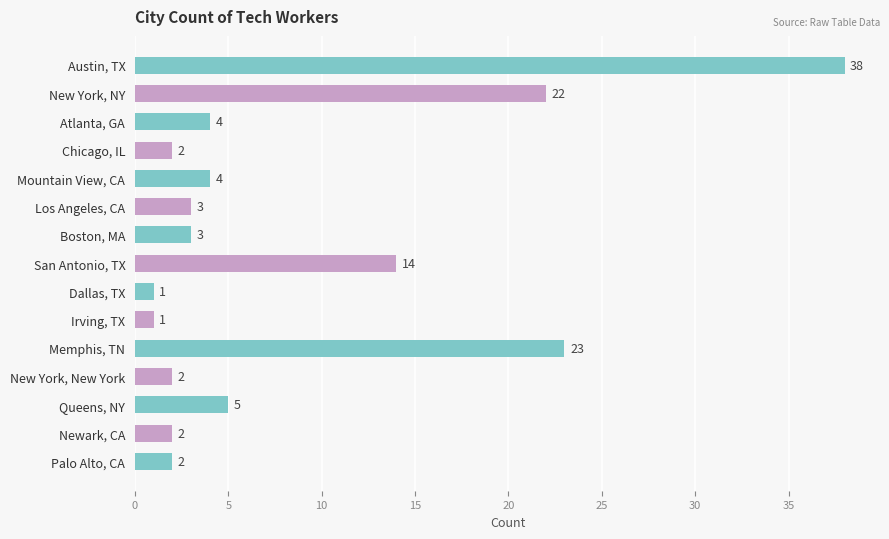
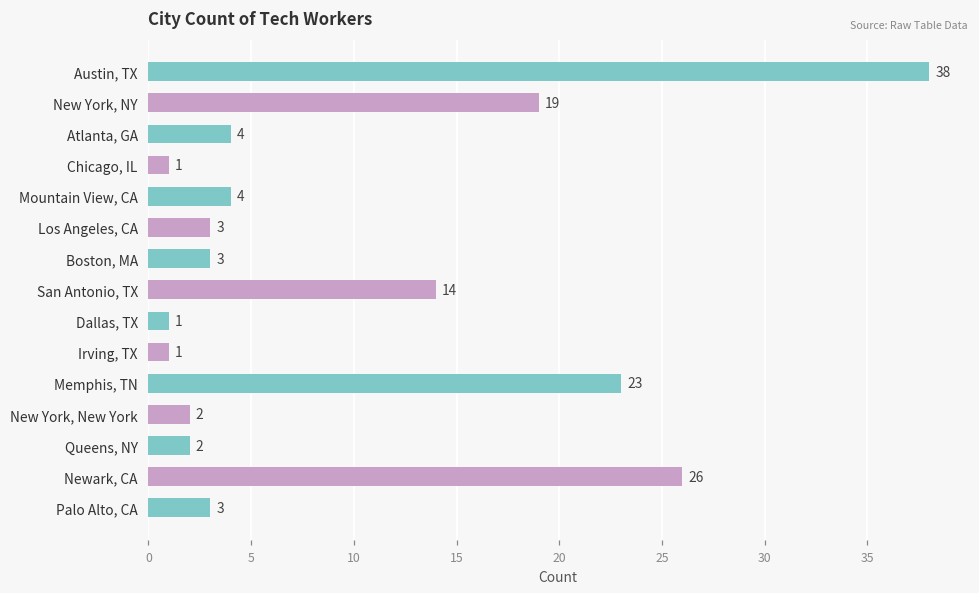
New York, NY: 22 -> 19
Chicago, IL: 2 -> 1
Queens, NY: 5 -> 2
Newark, CA: 2 -> 26
Palo Alto, CA: 2 -> 3
